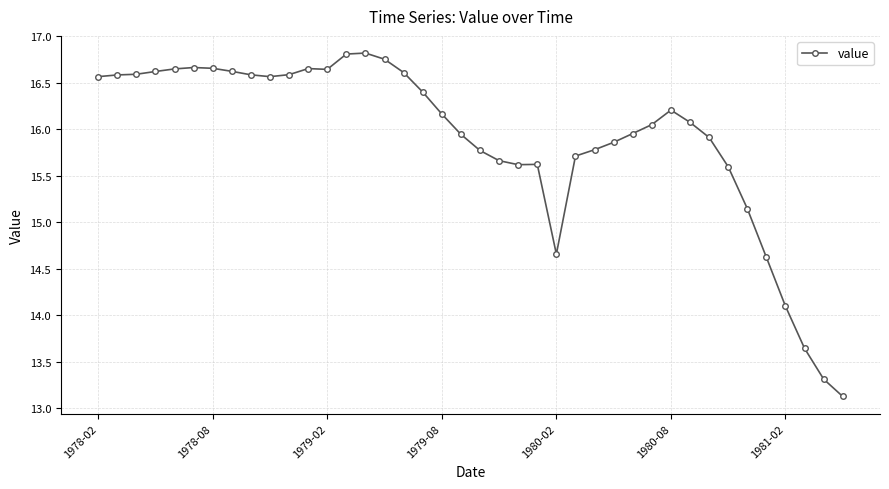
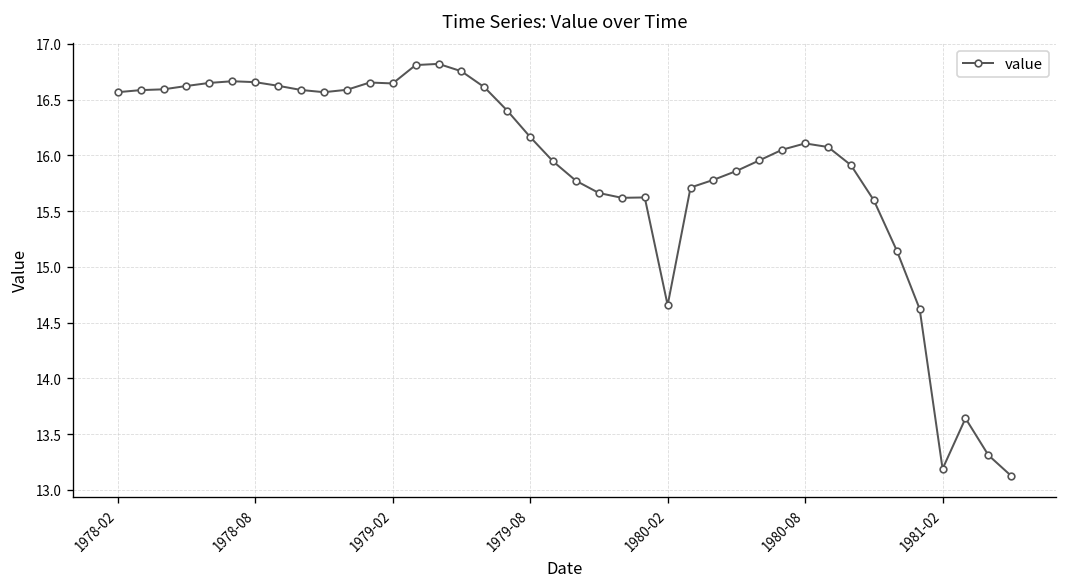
1980-08: 16.2 -> 16.1
1981-02: 14.1 -> 13.2
